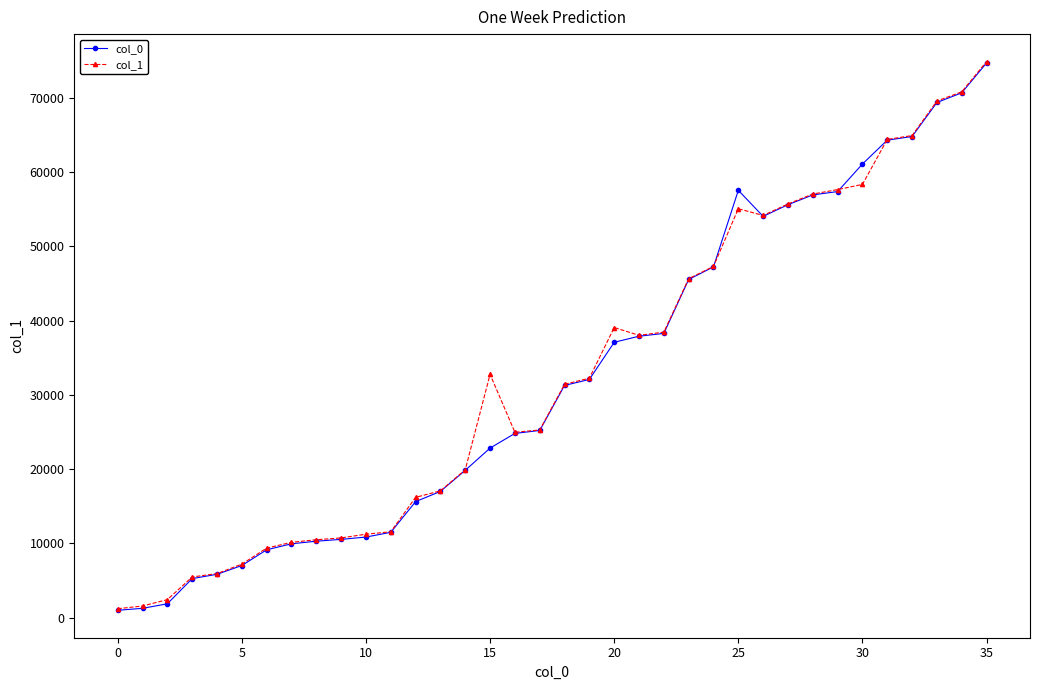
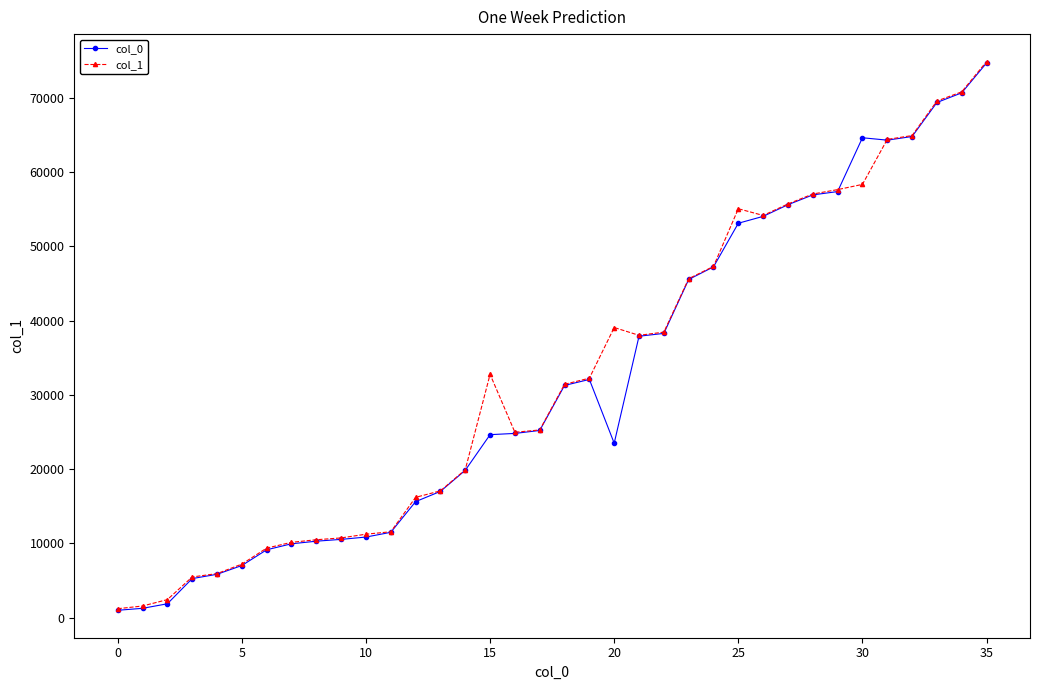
col_0, 15: 23000 -> 25000
col_0, 20: 37000 -> 23000
col_0, 25: 58000 -> 53000
col_0, 30: 61000 -> 65000
